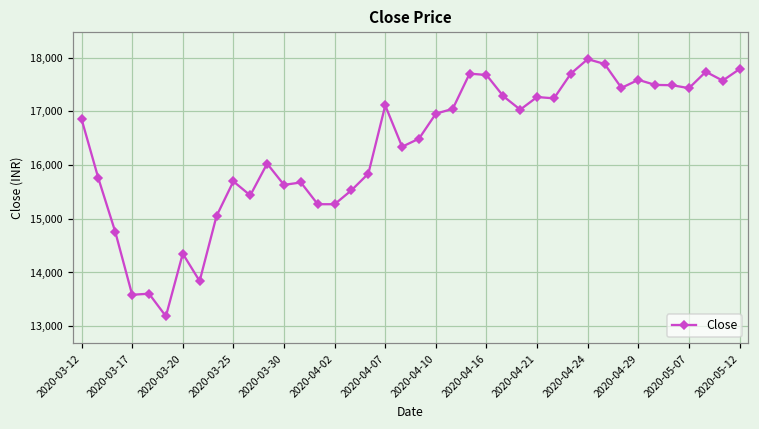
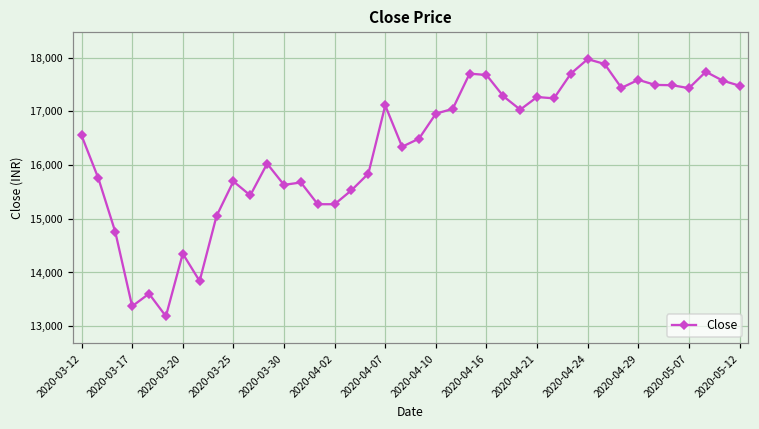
2020-03-12: 16,900 -> 16,600
2020-03-17: 13,600 -> 13,400
2020-05-12: 17,800 -> 17,500
